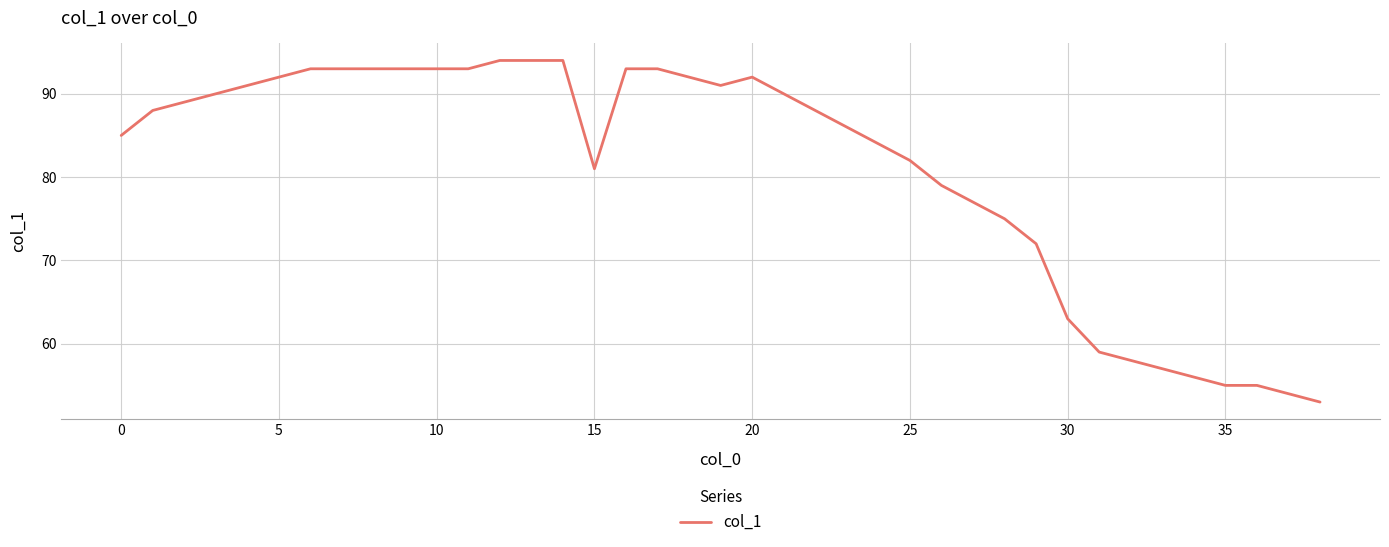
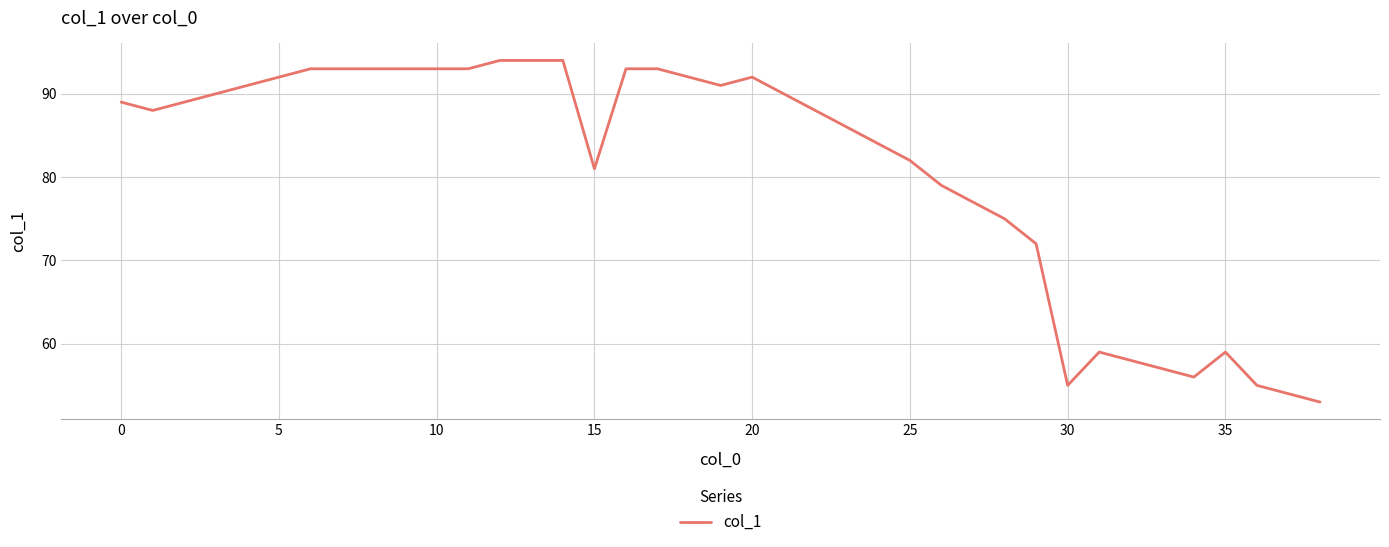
0: 85 -> 89
30: 63 -> 55
35: 55 -> 59
